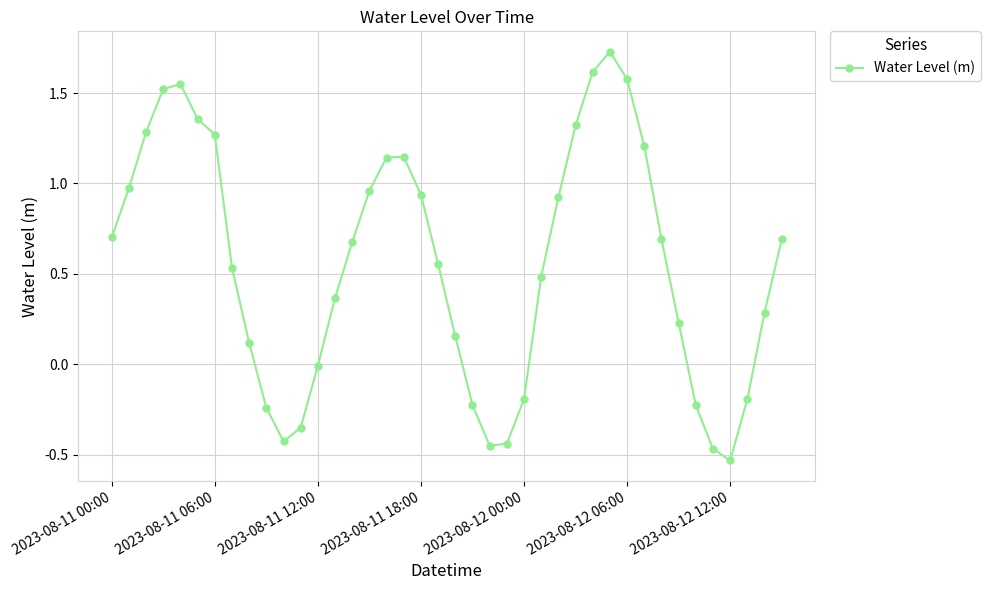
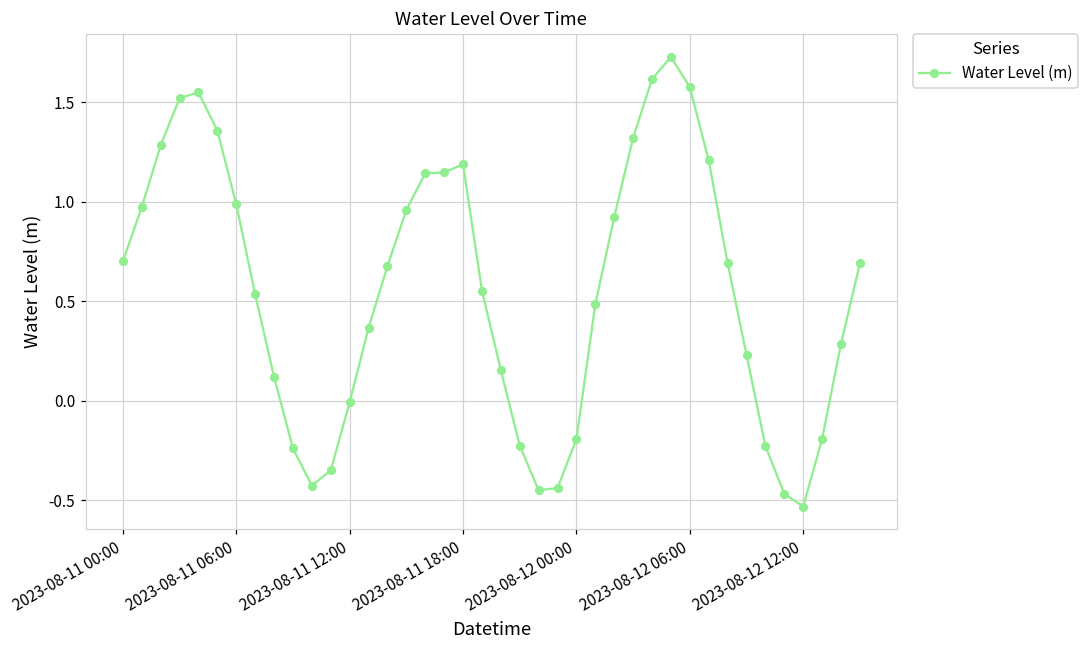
2023-08-11 06:00: 1.27 -> 0.99
2023-08-11 18:00: 0.94 -> 1.19
